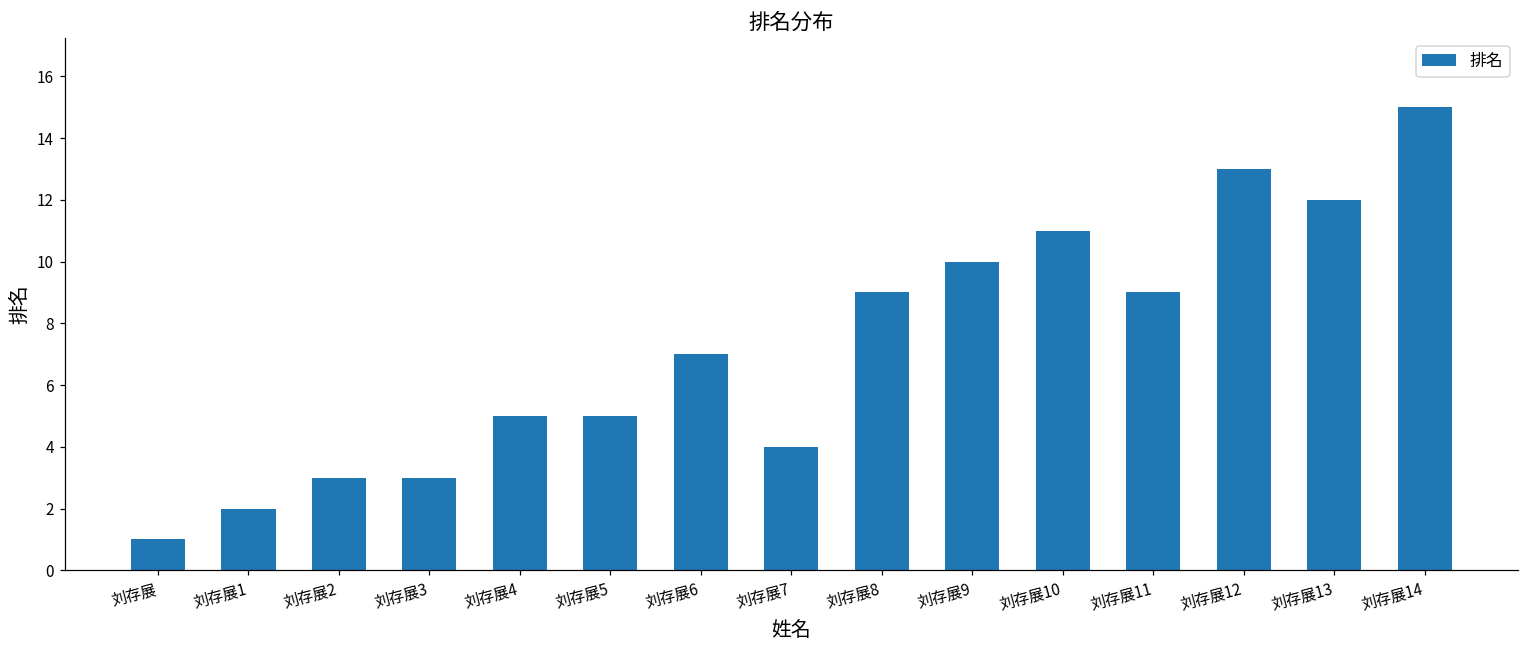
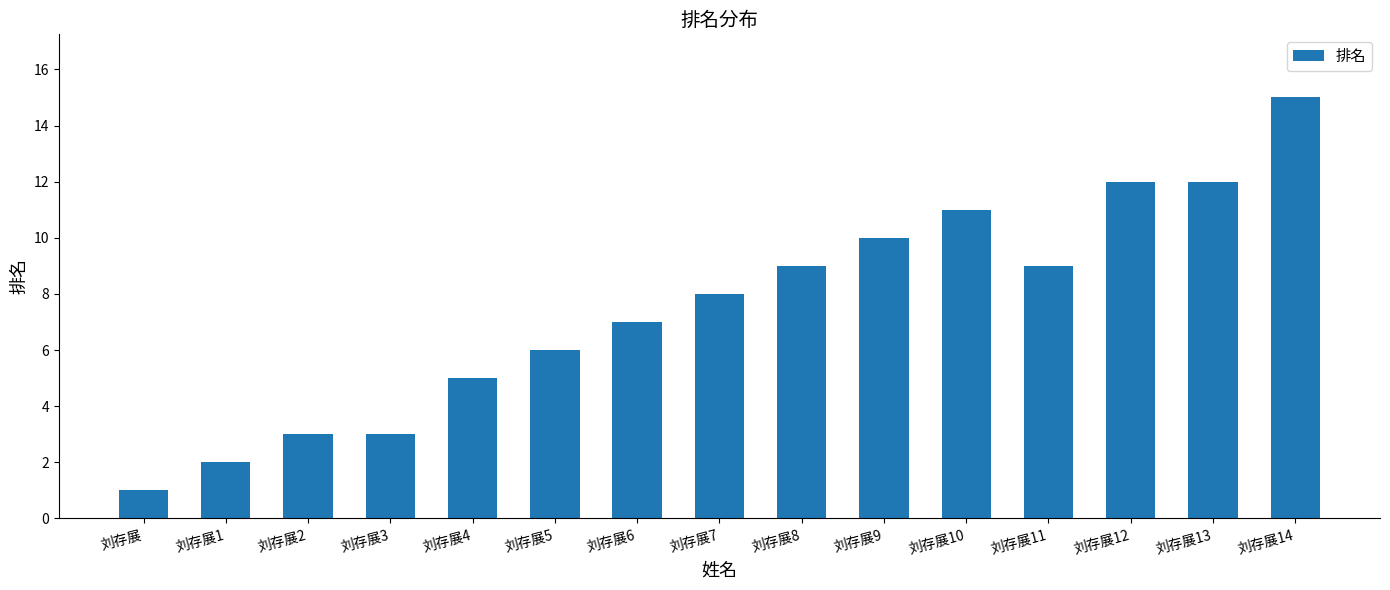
刘存展5: 5 -> 6
刘存展7: 4 -> 8
刘存展12: 13 -> 12
